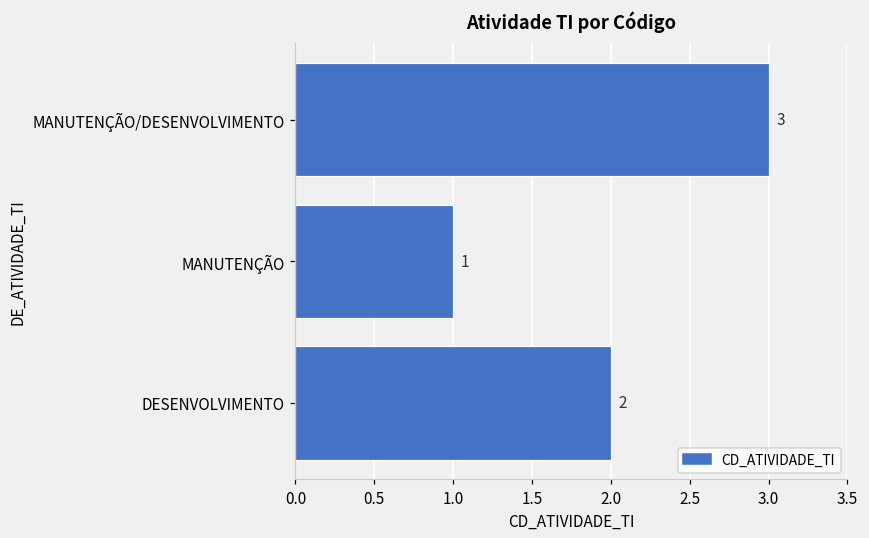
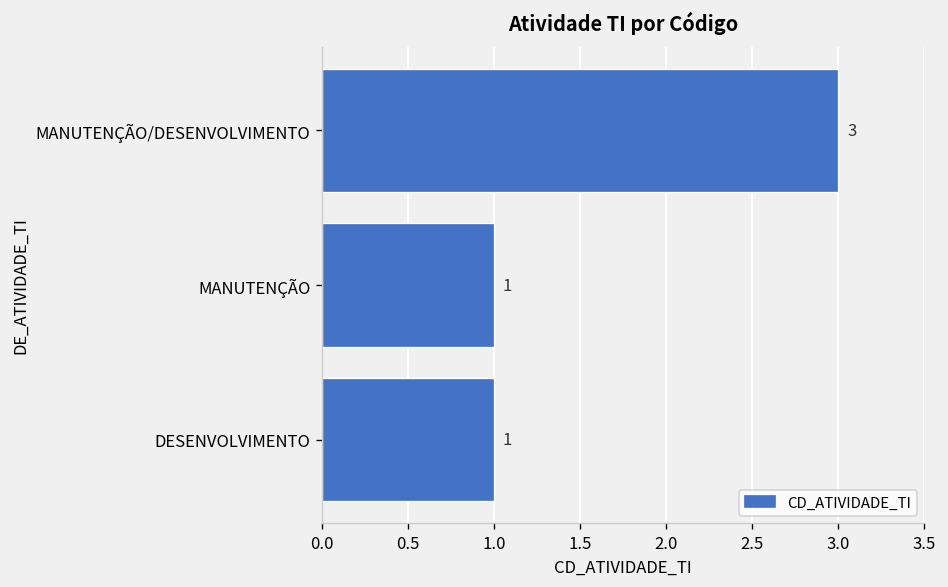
DESENVOLVIMENTO: 2 -> 1
